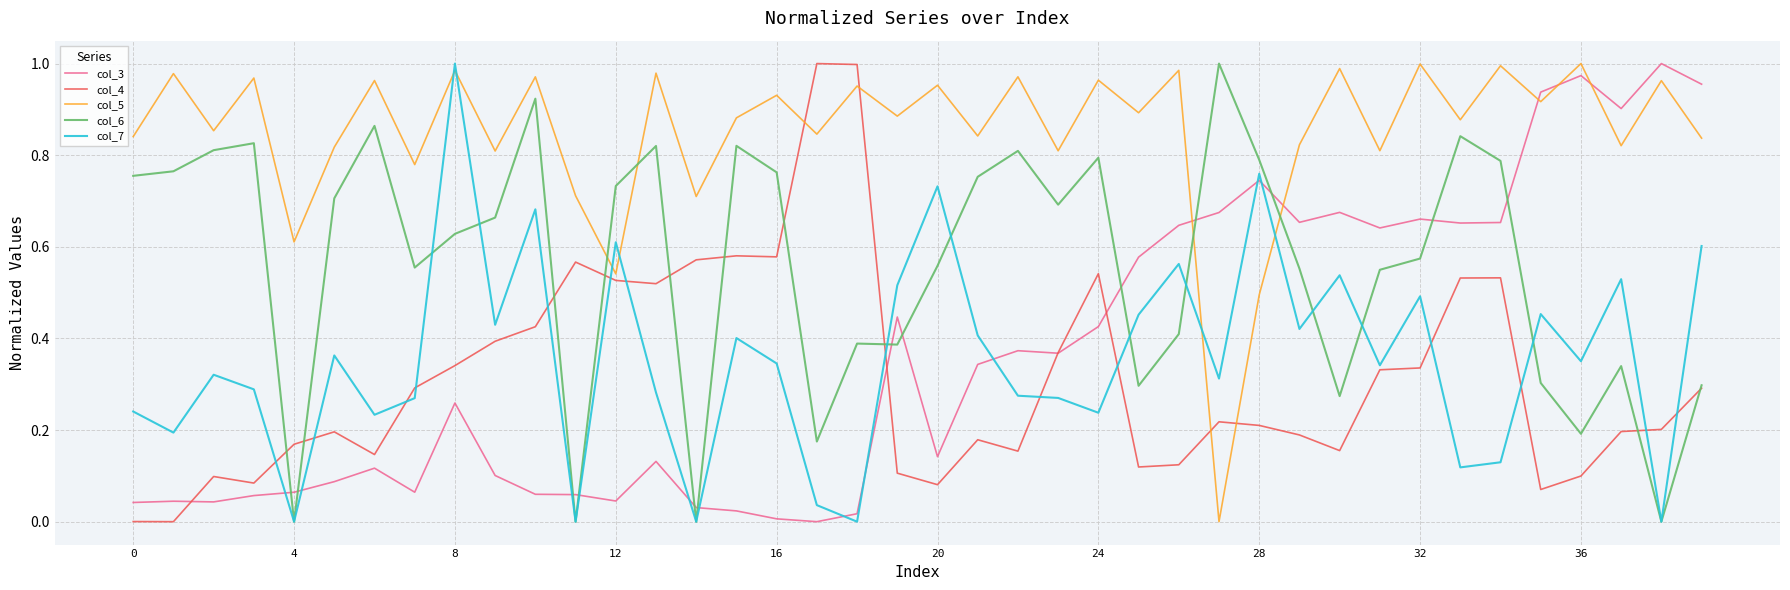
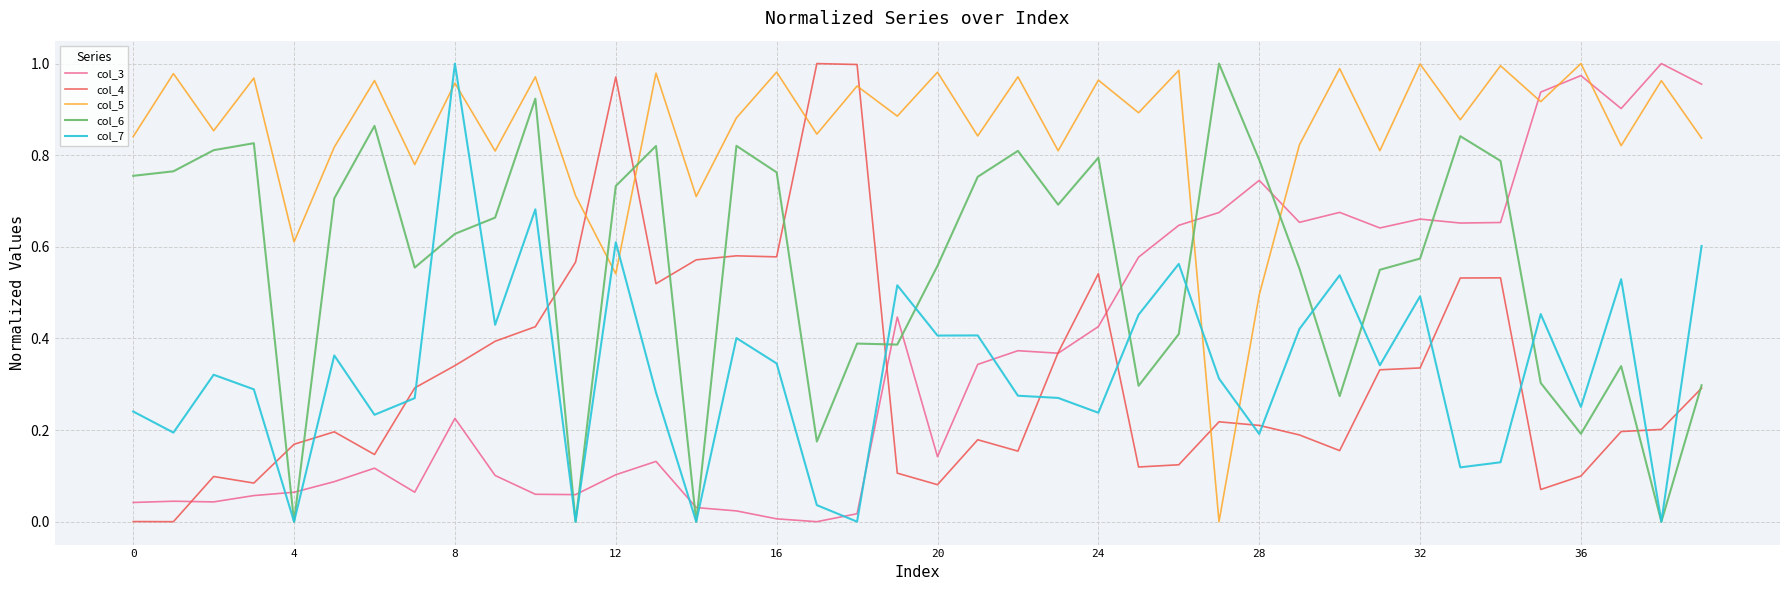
col_3, 8: 0.26 -> 0.23
col_5, 8: 0.98 -> 0.96
col_3, 12: 0.05 -> 0.10
col_4, 12: 0.53 -> 0.97
col_5, 16: 0.93 -> 0.98
col_5, 20: 0.95 -> 0.98
col_7, 20: 0.73 -> 0.41
col_7, 28: 0.76 -> 0.19
col_7, 36: 0.35 -> 0.25
